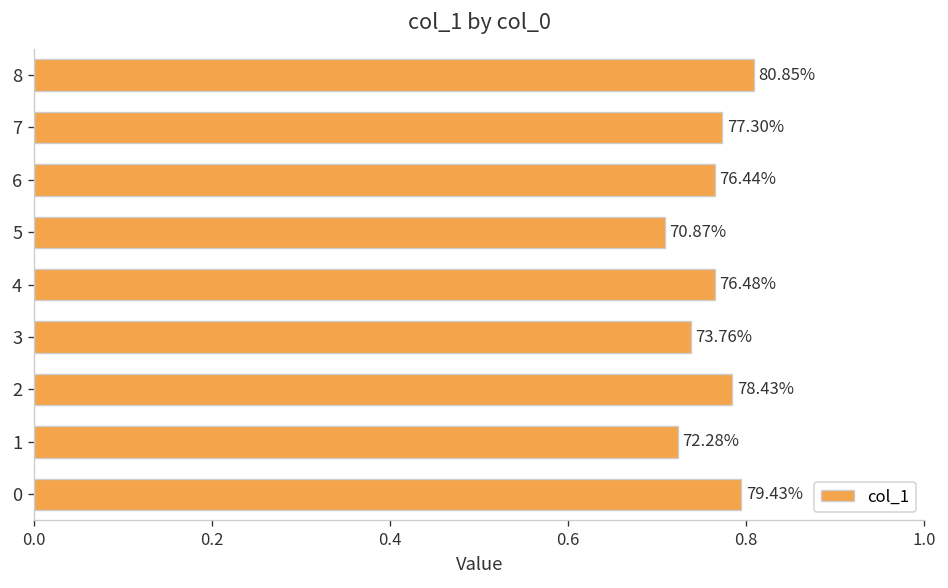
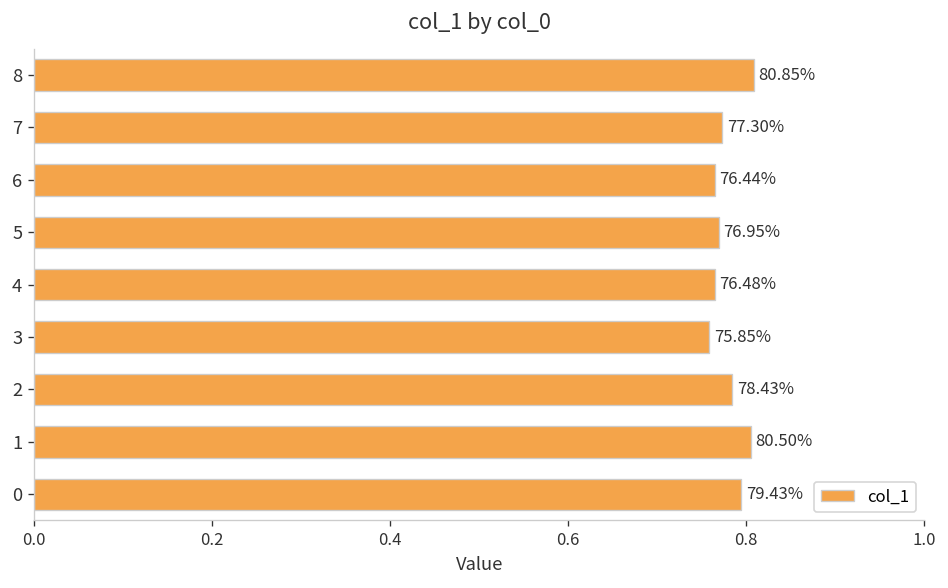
5: 70.87% -> 76.95%
3: 73.76% -> 75.85%
1: 72.28% -> 80.50%
